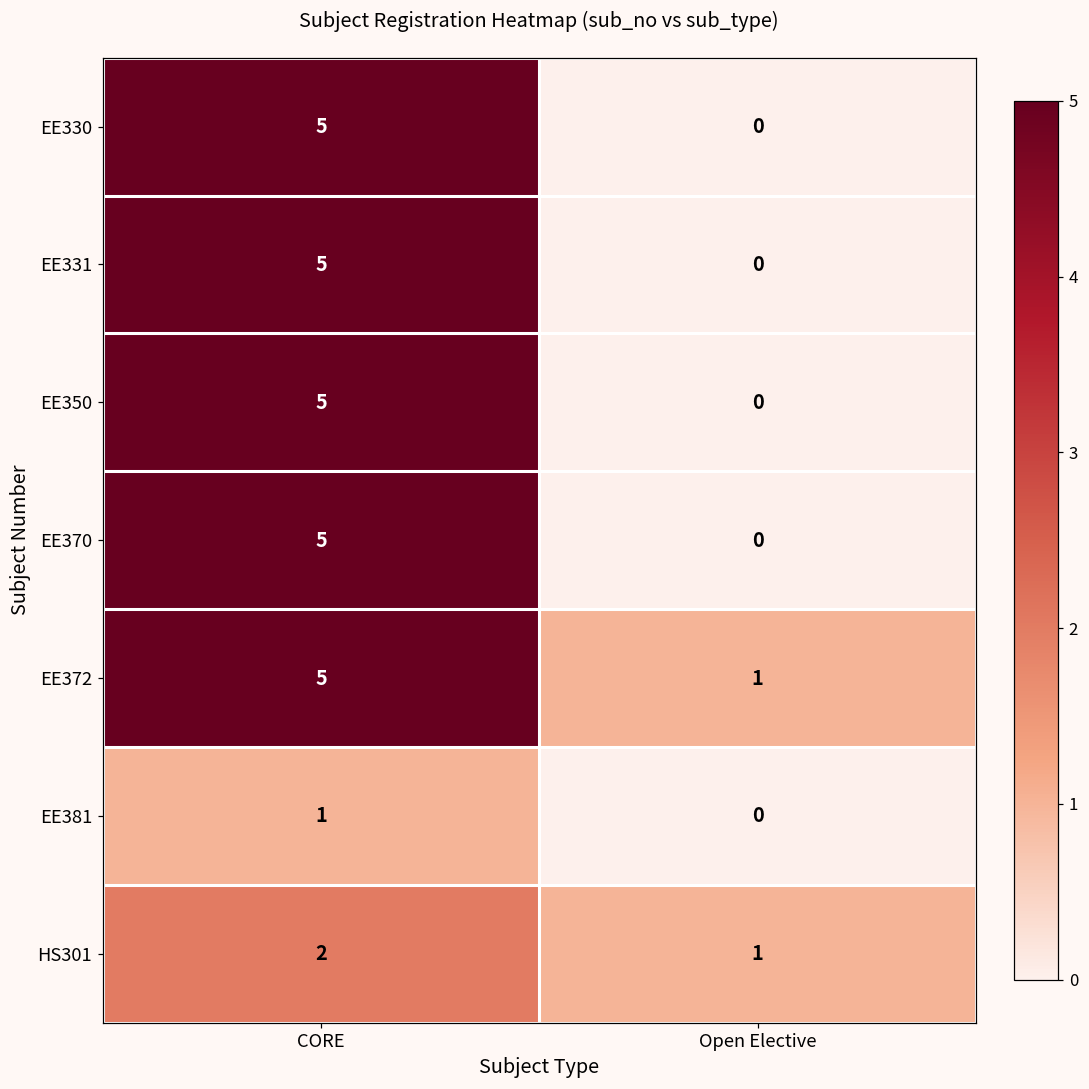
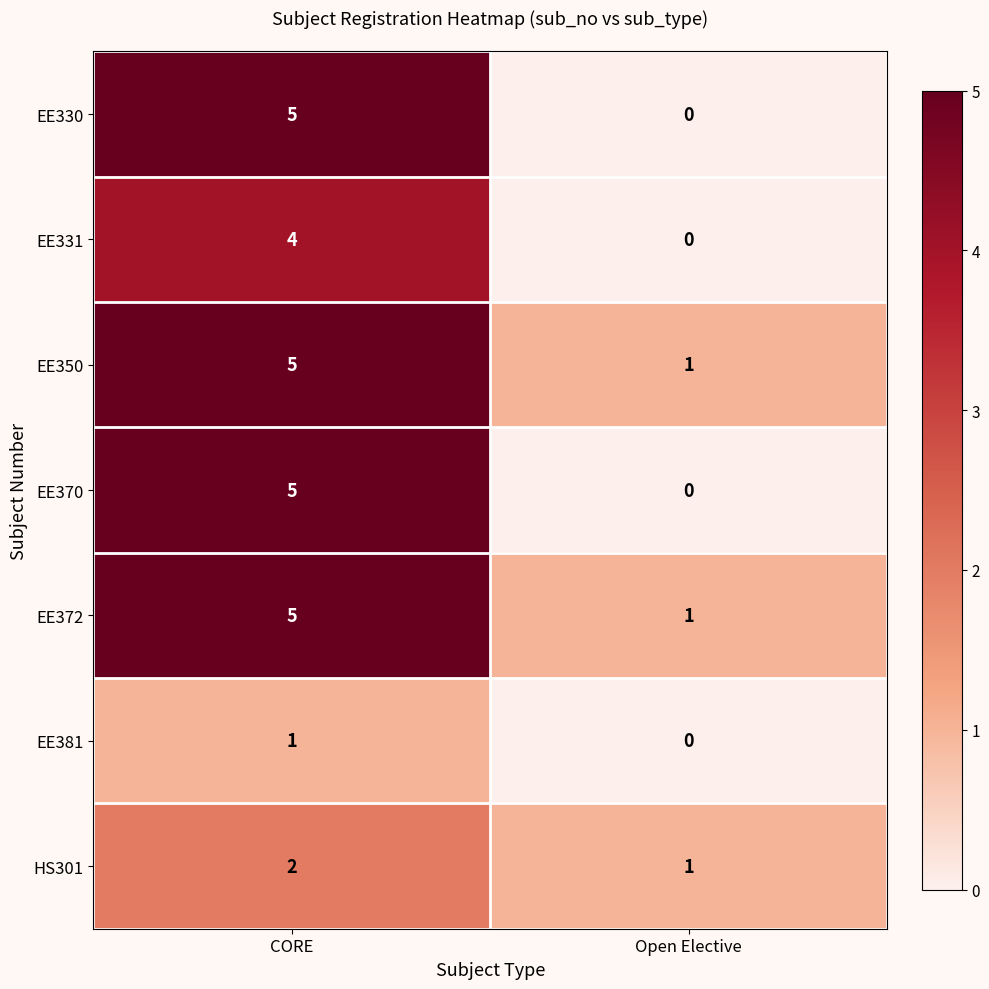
EE331, CORE: 5 -> 4
EE350, Open Elective: 0 -> 1
